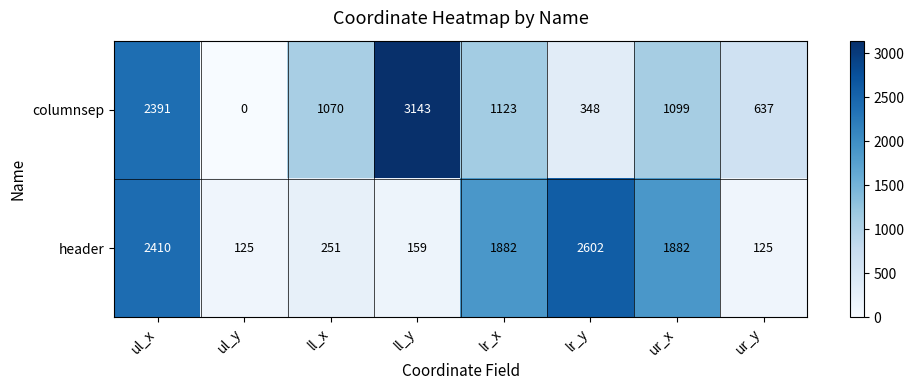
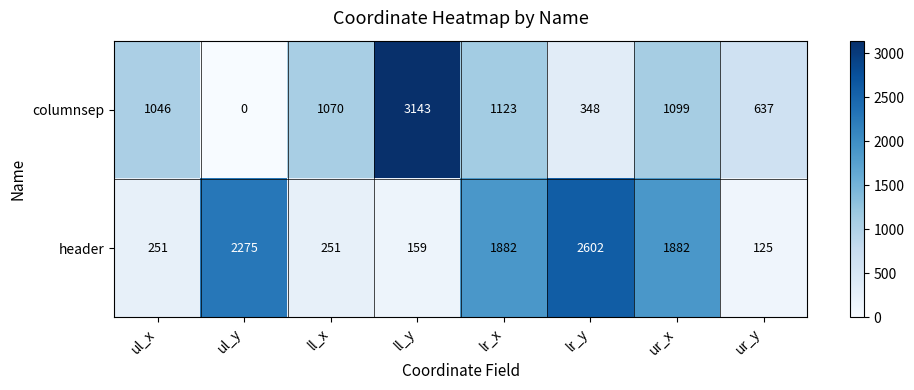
columnsep, ul_x: 2391 -> 1046
header, ul_x: 2410 -> 251
header, ul_y: 125 -> 2275
